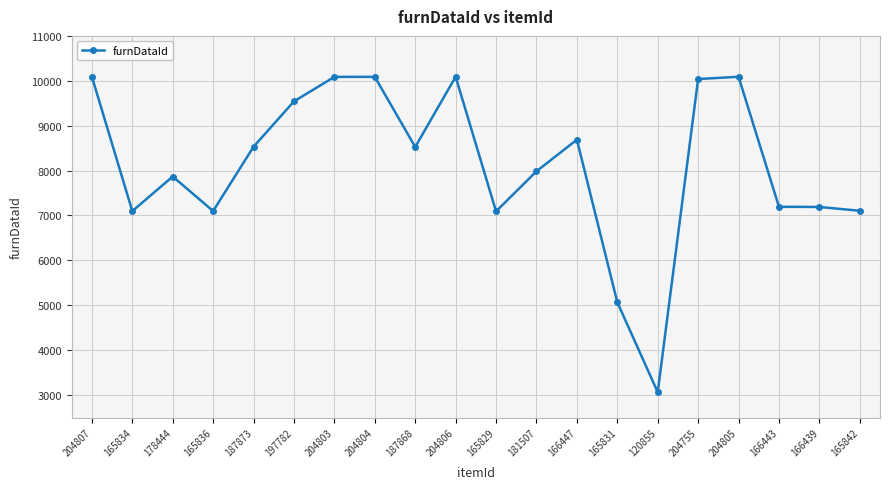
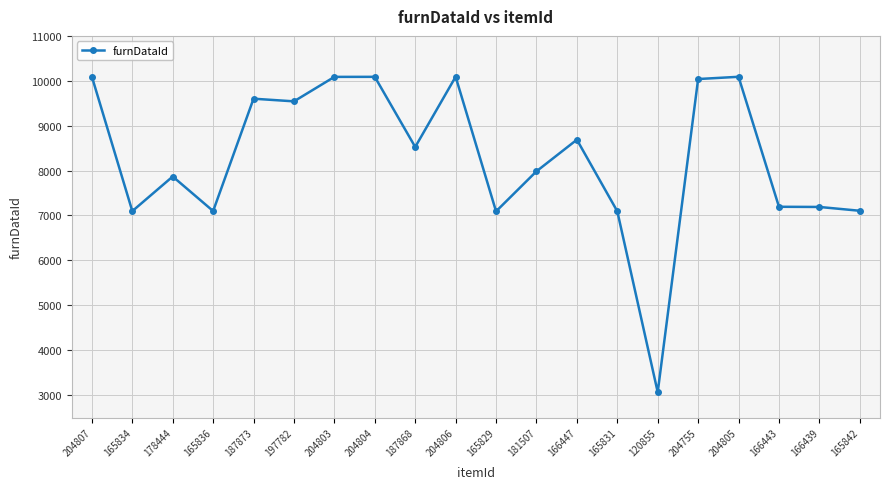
187873: 8500 -> 9600
165831: 5100 -> 7100
